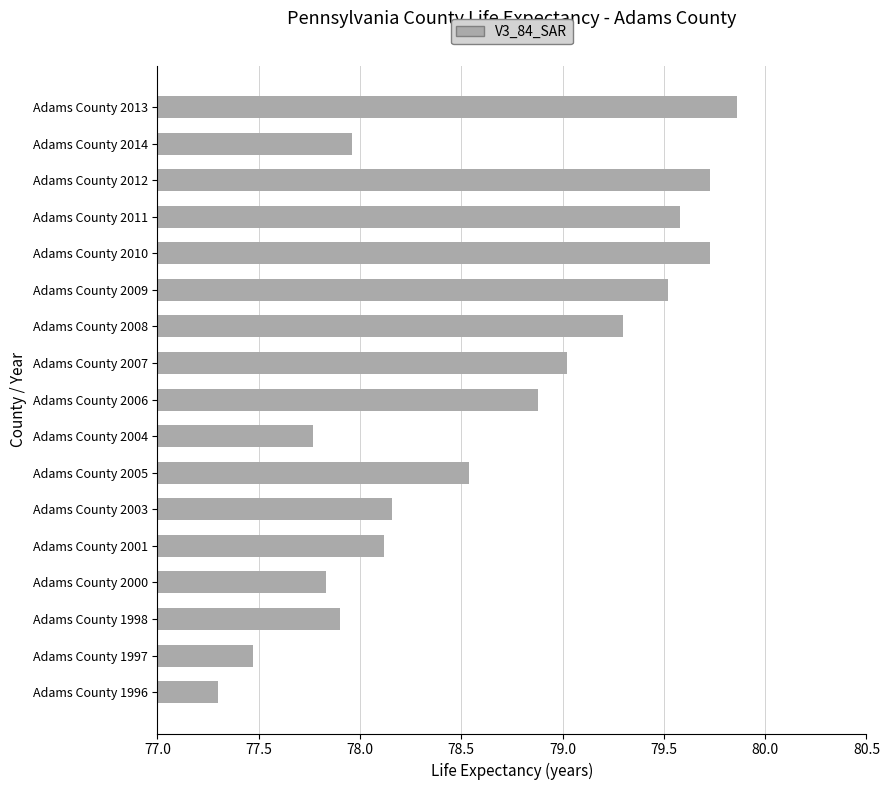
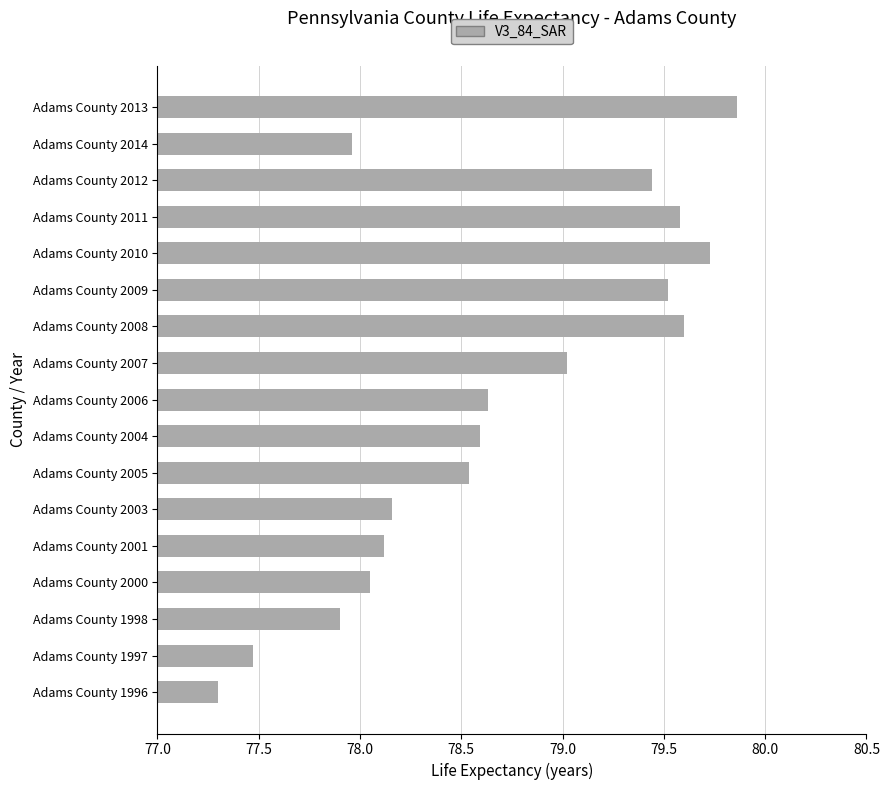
Adams County 2012: 79.73 -> 79.44
Adams County 2008: 79.3 -> 79.6
Adams County 2006: 78.88 -> 78.63
Adams County 2004: 77.77 -> 78.59
Adams County 2000: 77.83 -> 78.05
